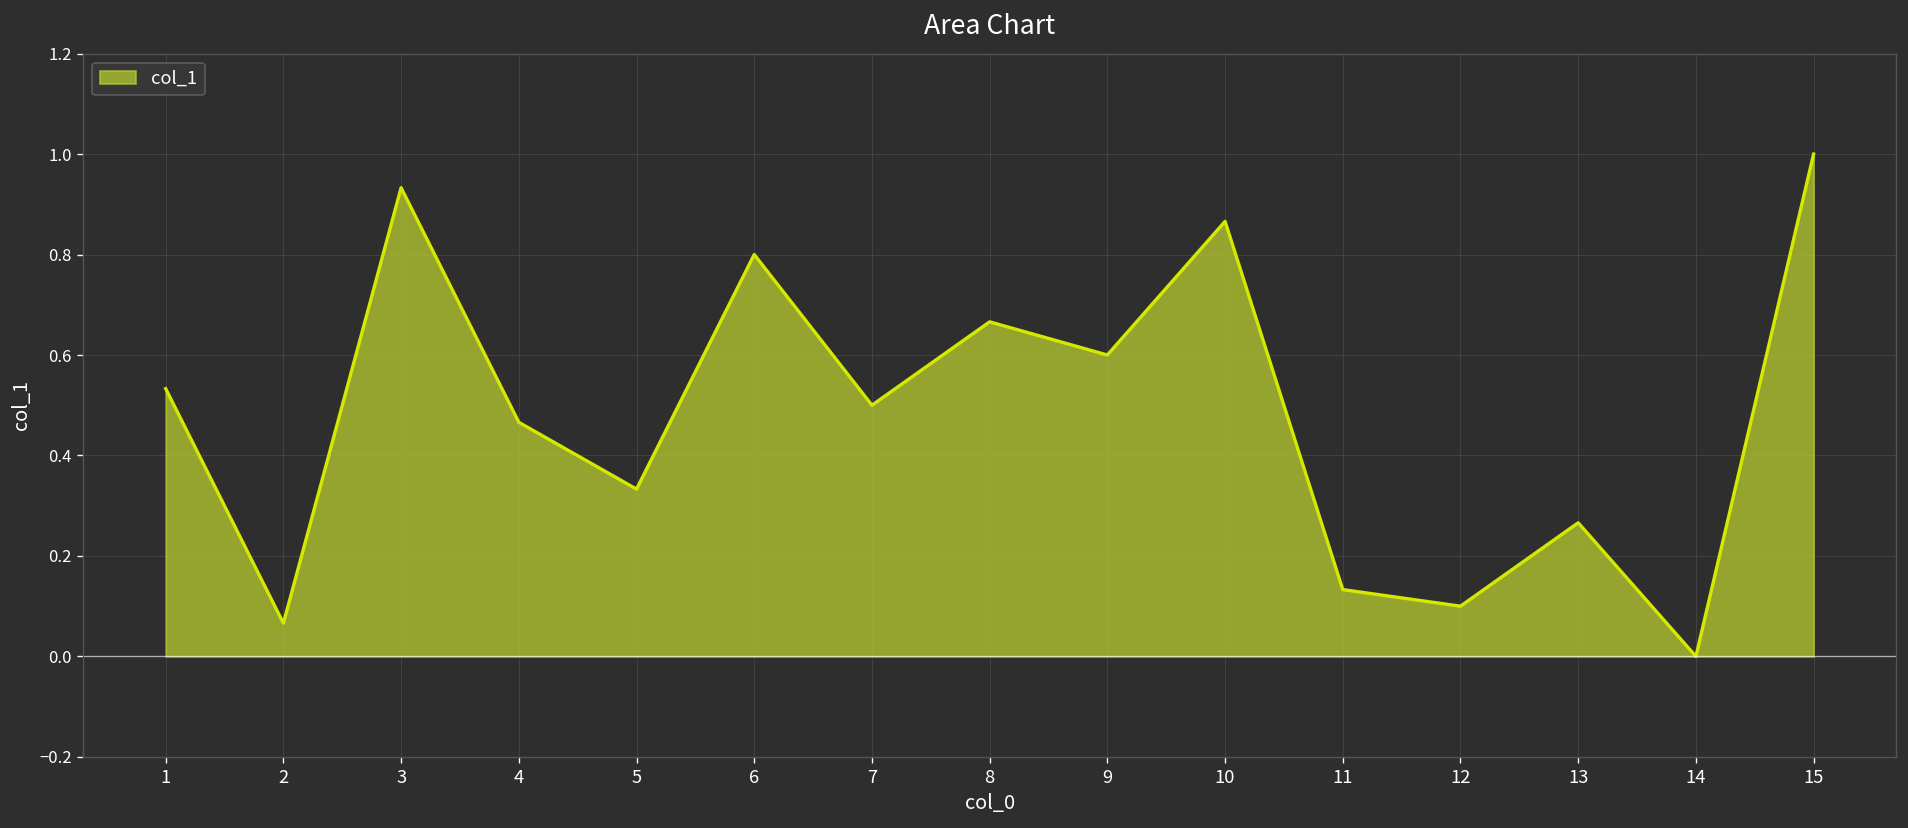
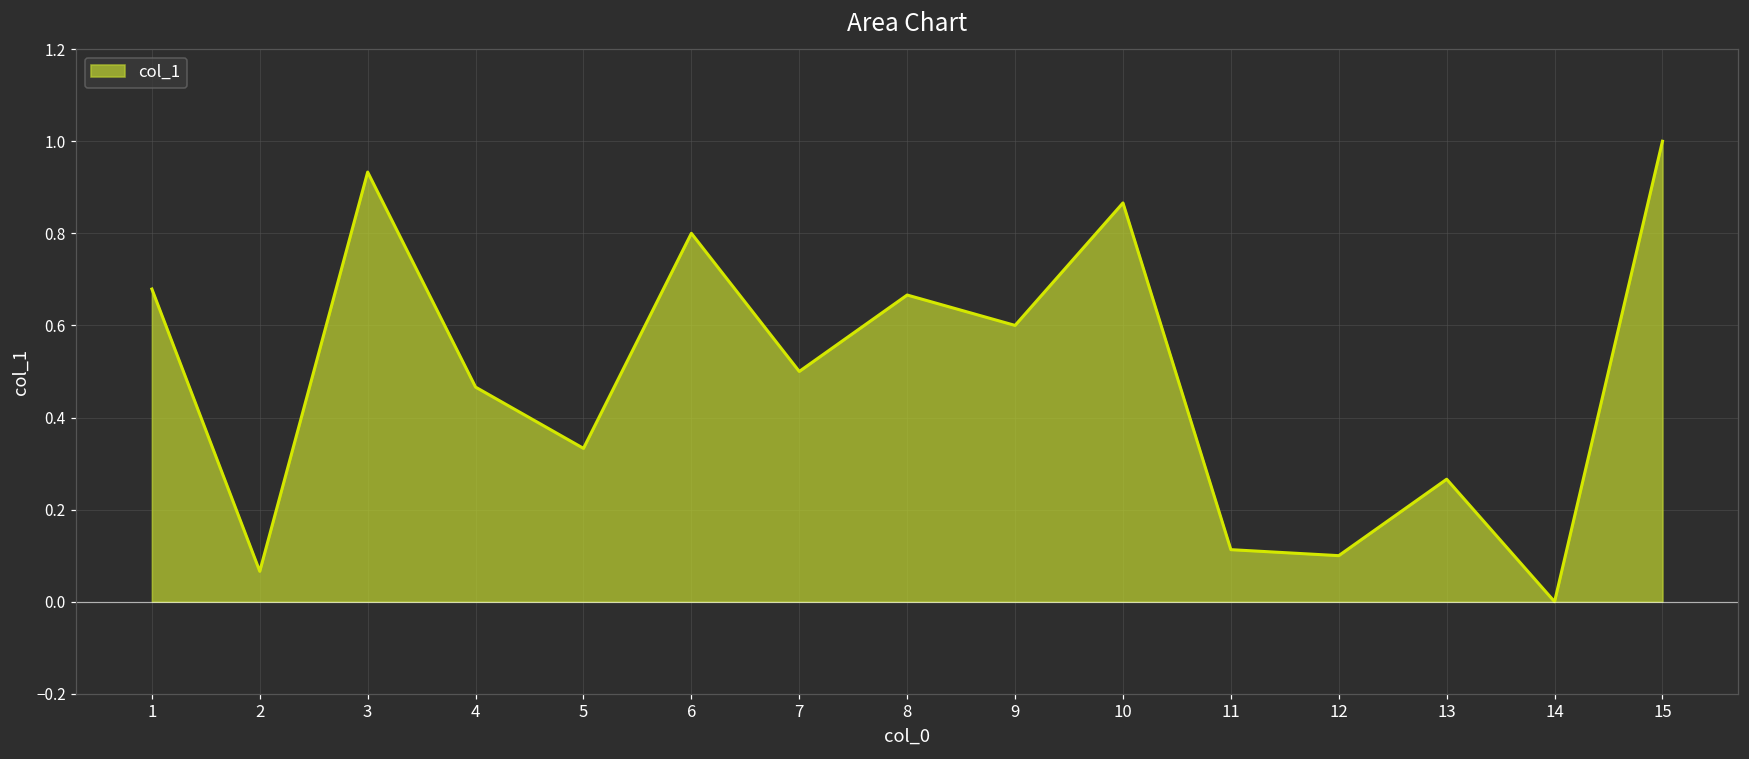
1: 0.53 -> 0.68
11: 0.13 -> 0.11
